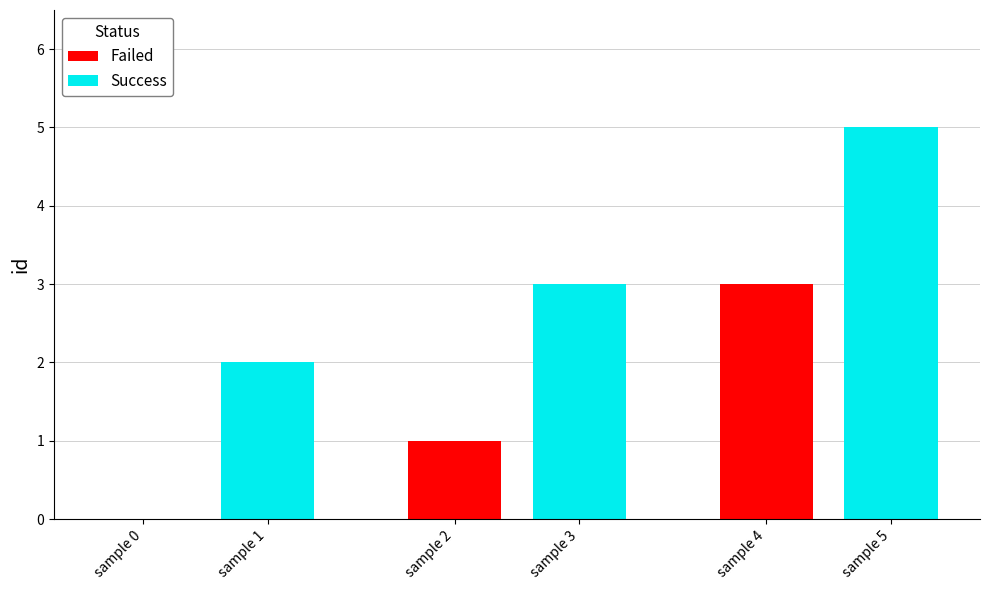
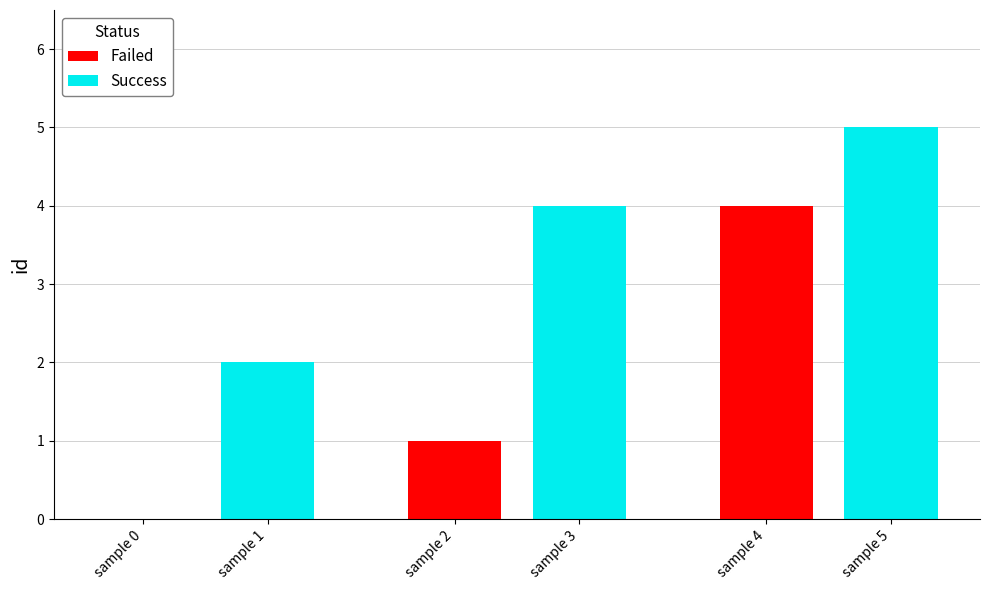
Success, sample 3: 3 -> 4
Failed, sample 4: 3 -> 4
